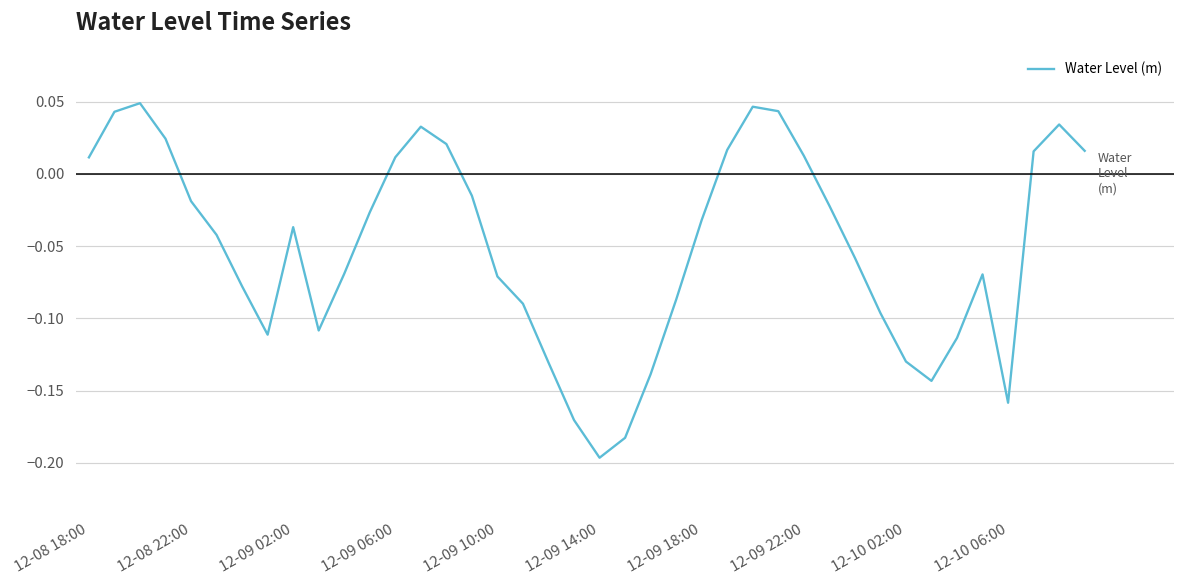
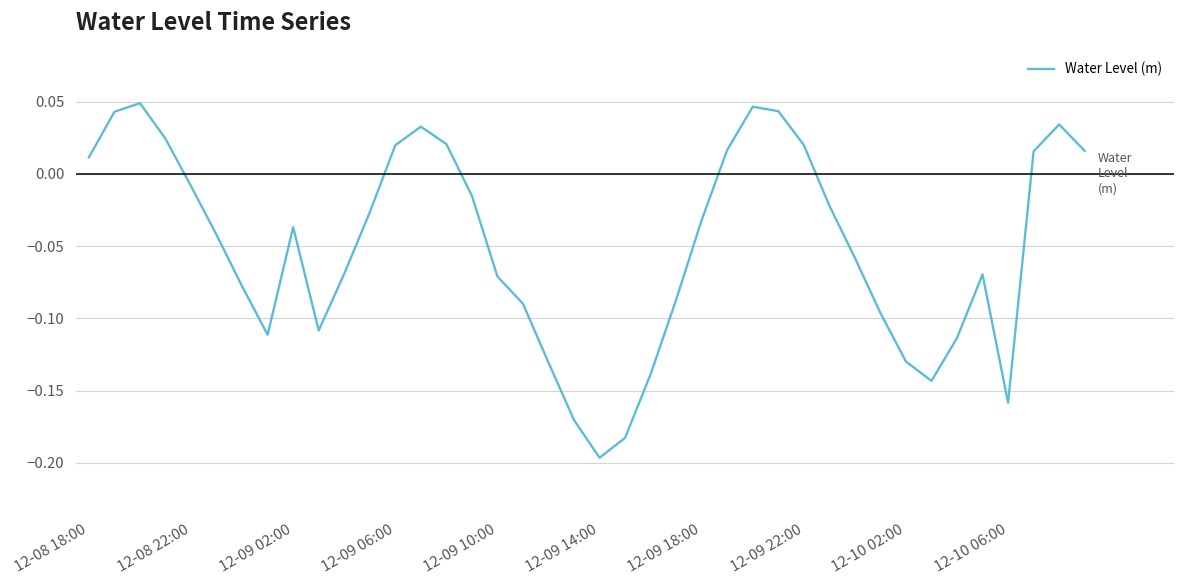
12-08 22:00: -0.019 -> -0.009
12-09 06:00: 0.011 -> 0.020
12-09 22:00: 0.013 -> 0.020
